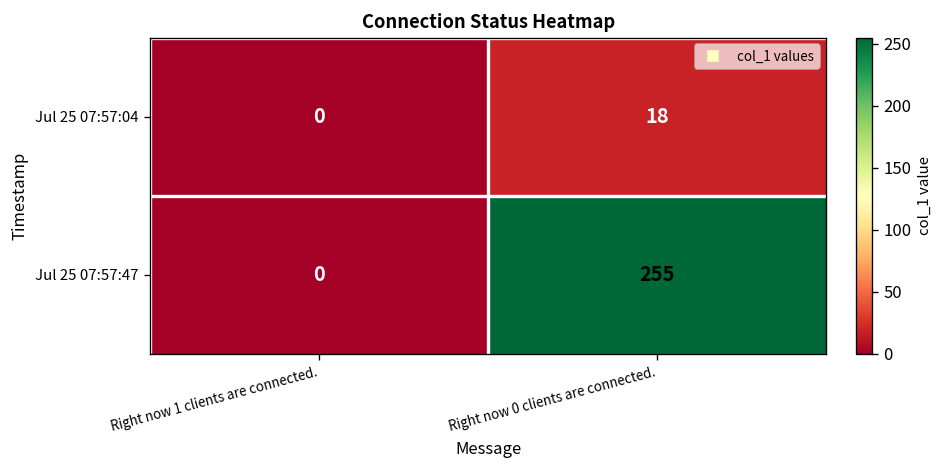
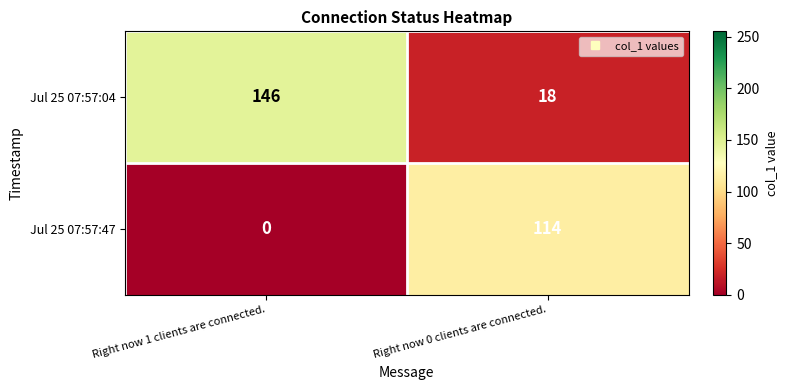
Jul 25 07:57:04, Right now 1 clients are connected.: 0 -> 146
Jul 25 07:57:47, Right now 0 clients are connected.: 255 -> 114
